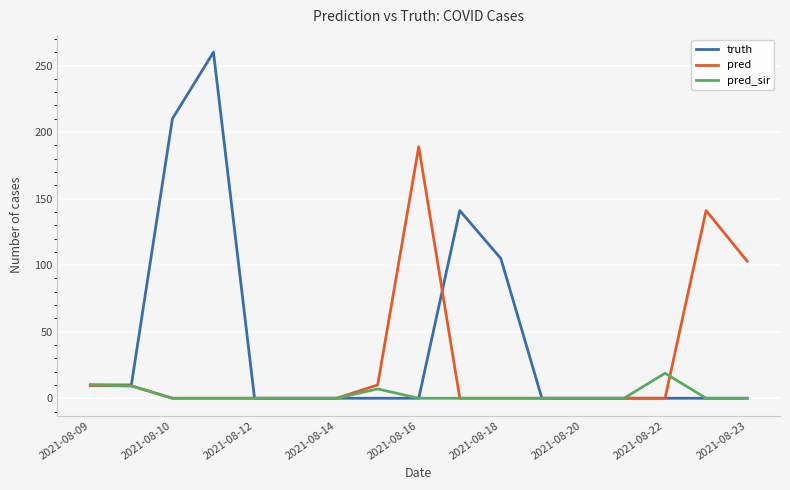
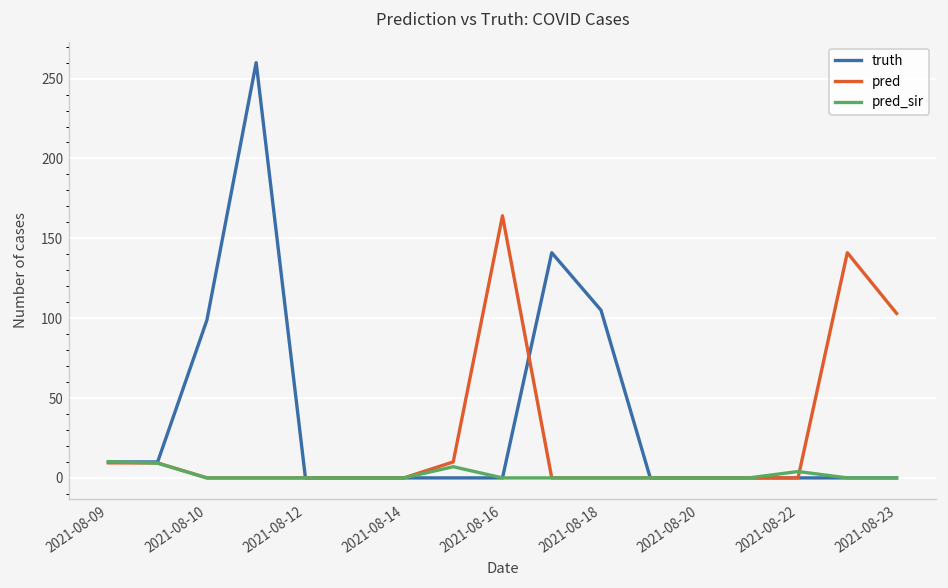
truth, 2021-08-10: 210 -> 99
pred, 2021-08-16: 189 -> 164
pred_sir, 2021-08-22: 19 -> 4
